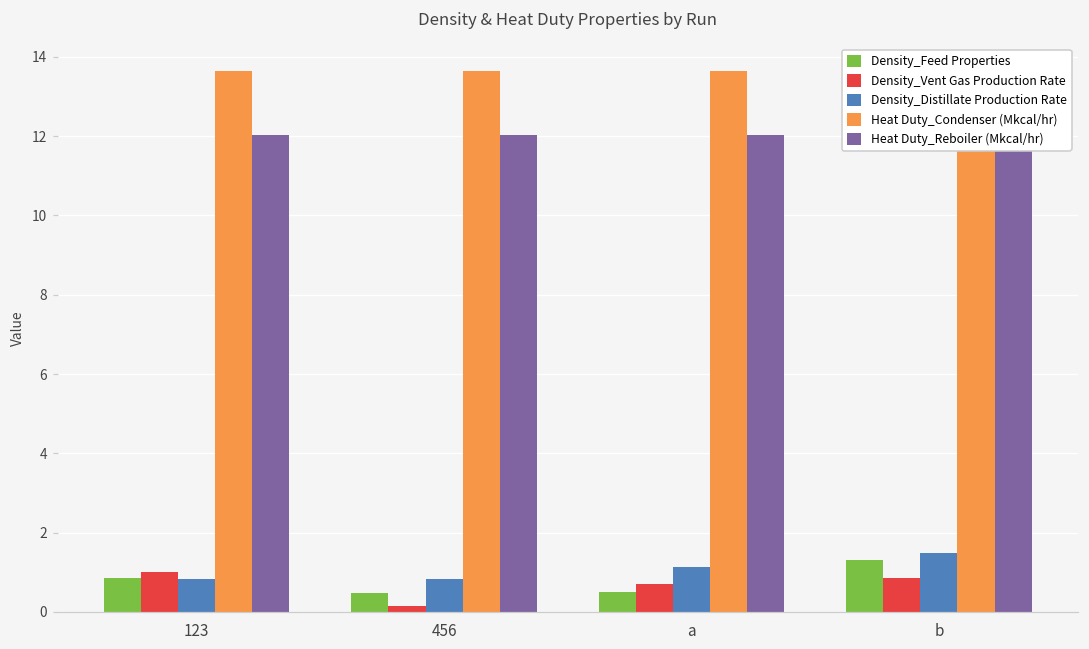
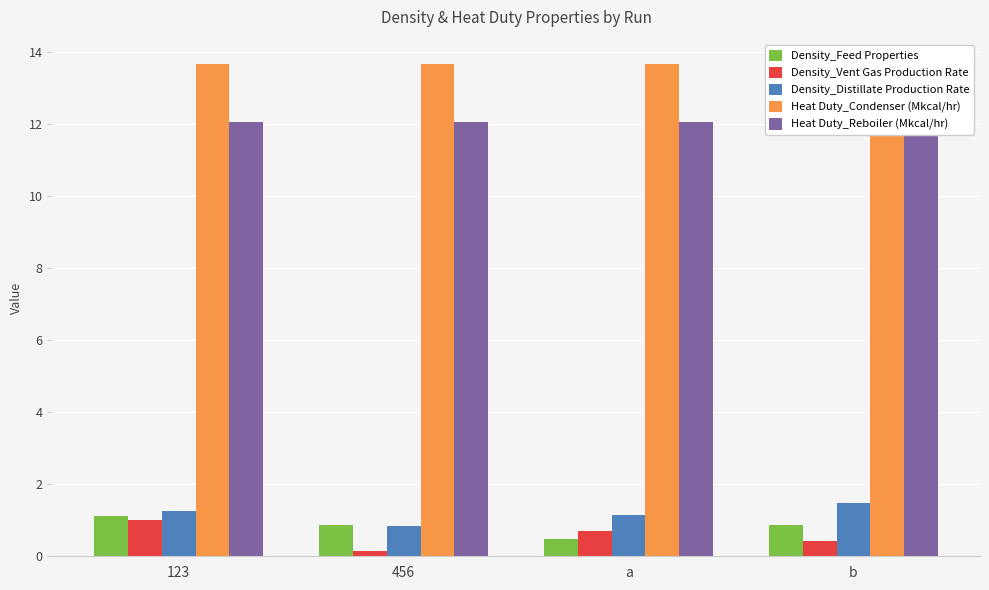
Density_Feed Properties, 123: 0.9 -> 1.1
Density_Distillate Production Rate, 123: 0.8 -> 1.3
Density_Feed Properties, 456: 0.5 -> 0.9
Density_Feed Properties, b: 1.3 -> 0.9
Density_Vent Gas Production Rate, b: 0.9 -> 0.4
